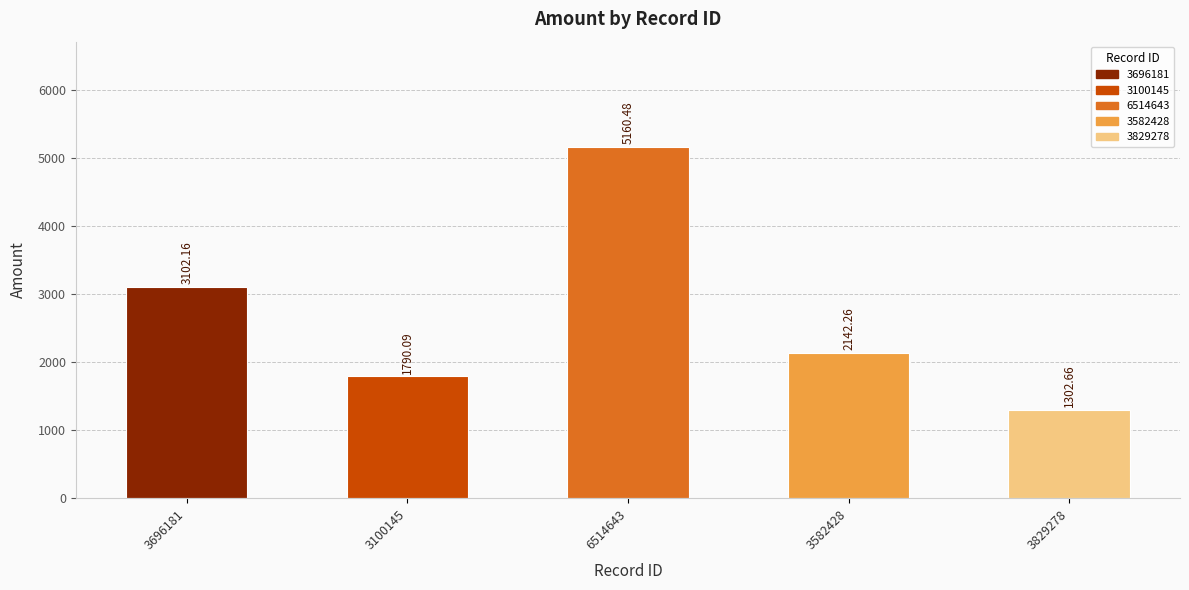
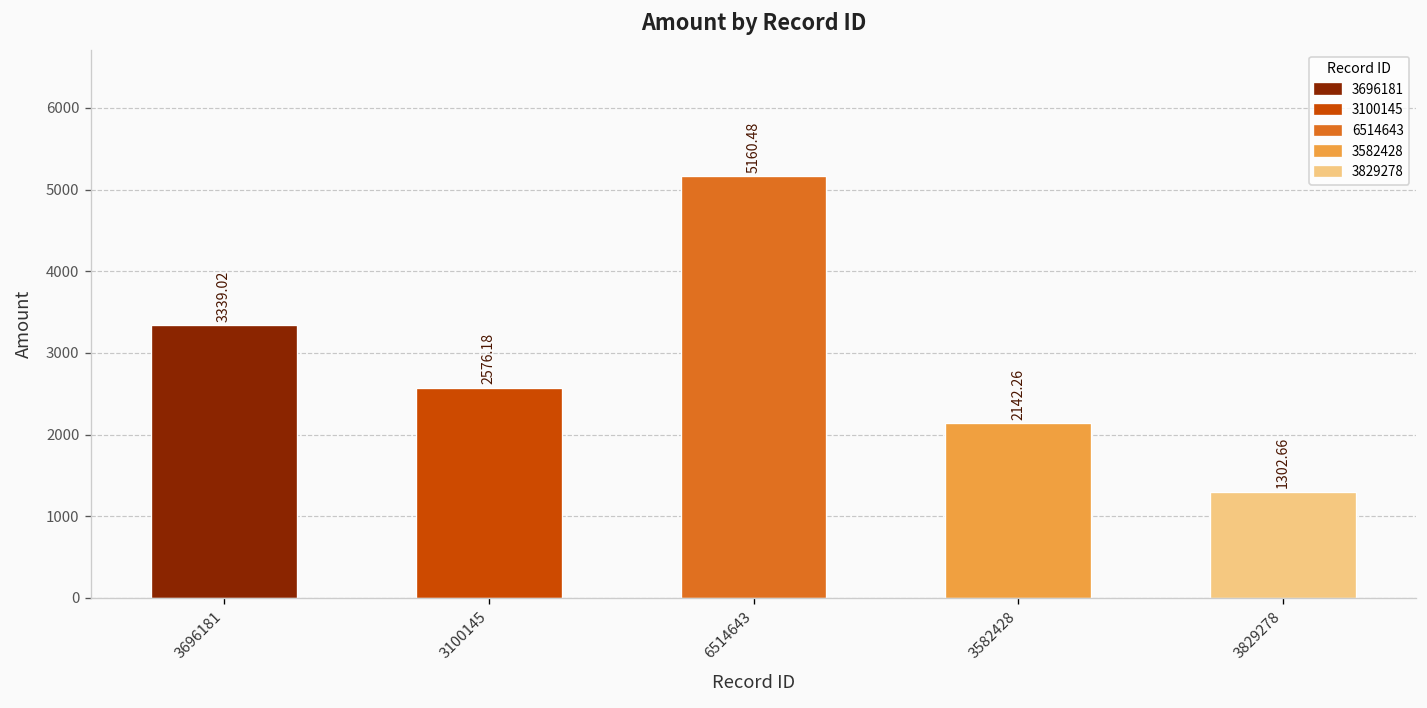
3696181: 3102.16 -> 3339.02
3100145: 1790.09 -> 2576.18
